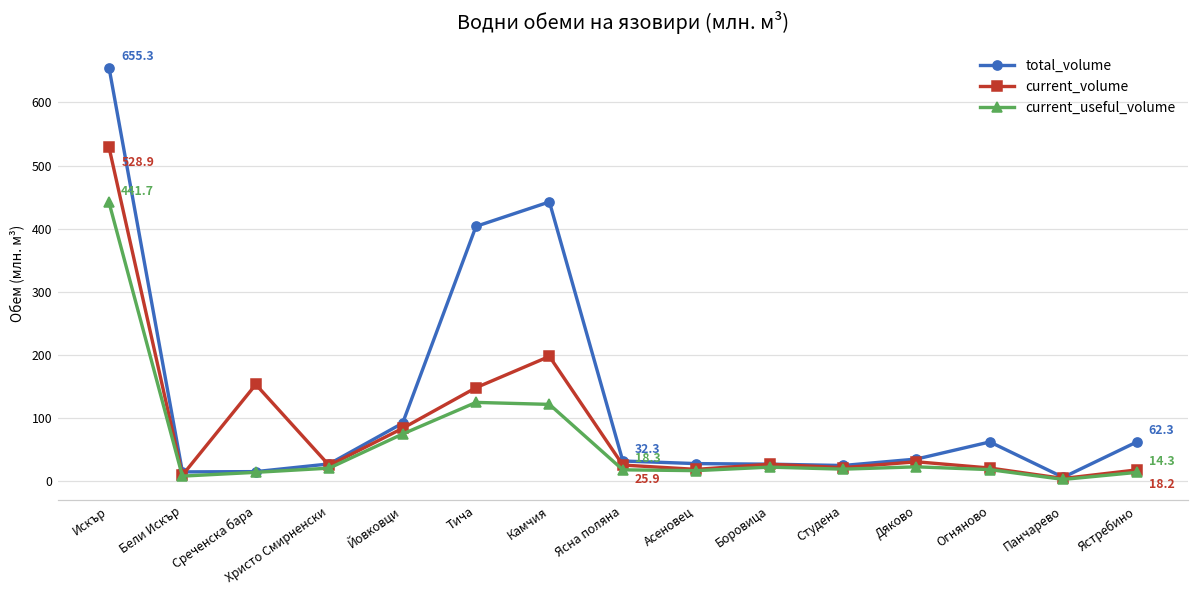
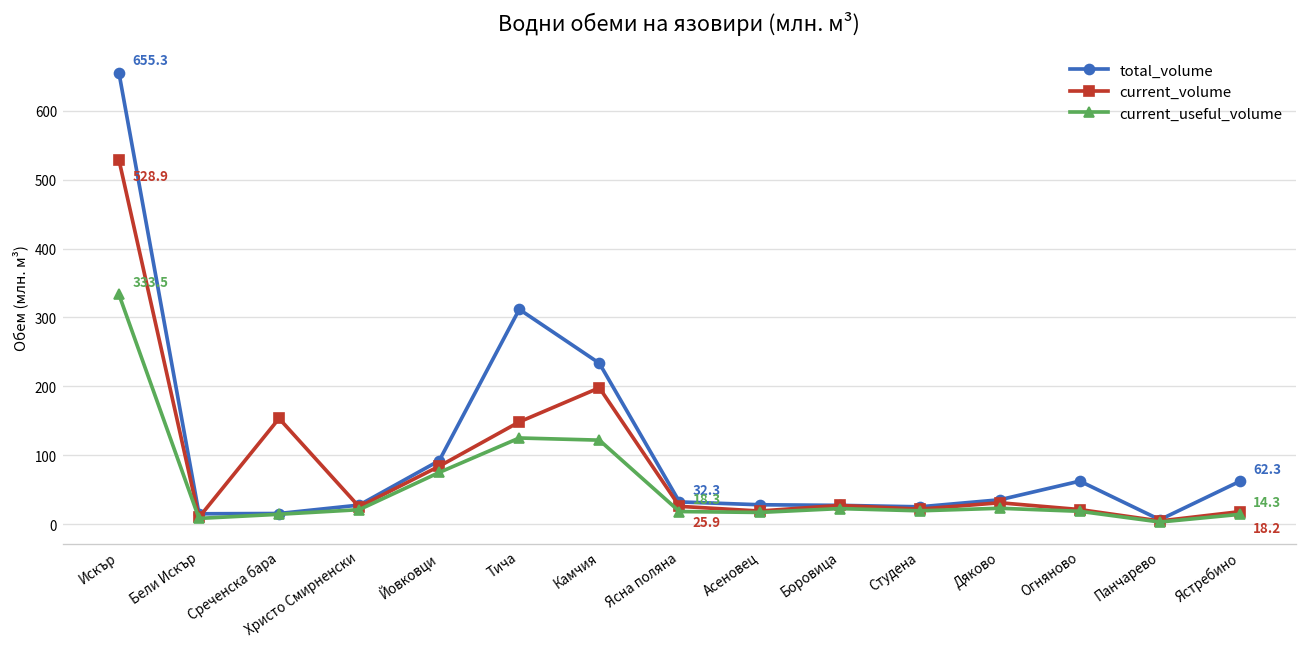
current_useful_volume, Искър: 441.7 -> 333.5
total_volume, Тича: 400 -> 310
total_volume, Камчия: 440 -> 230
